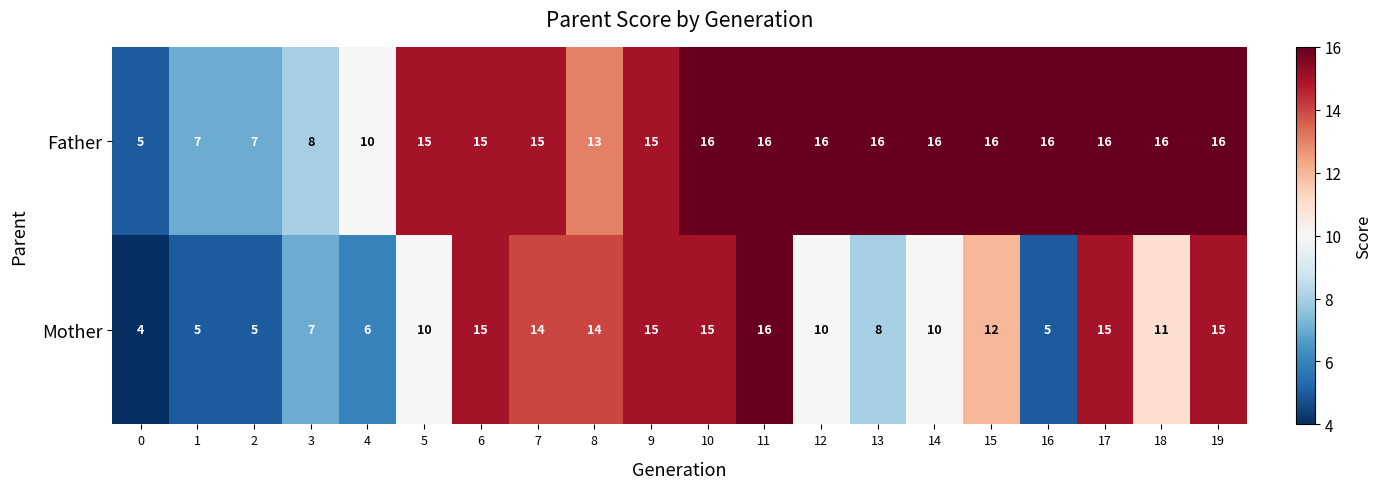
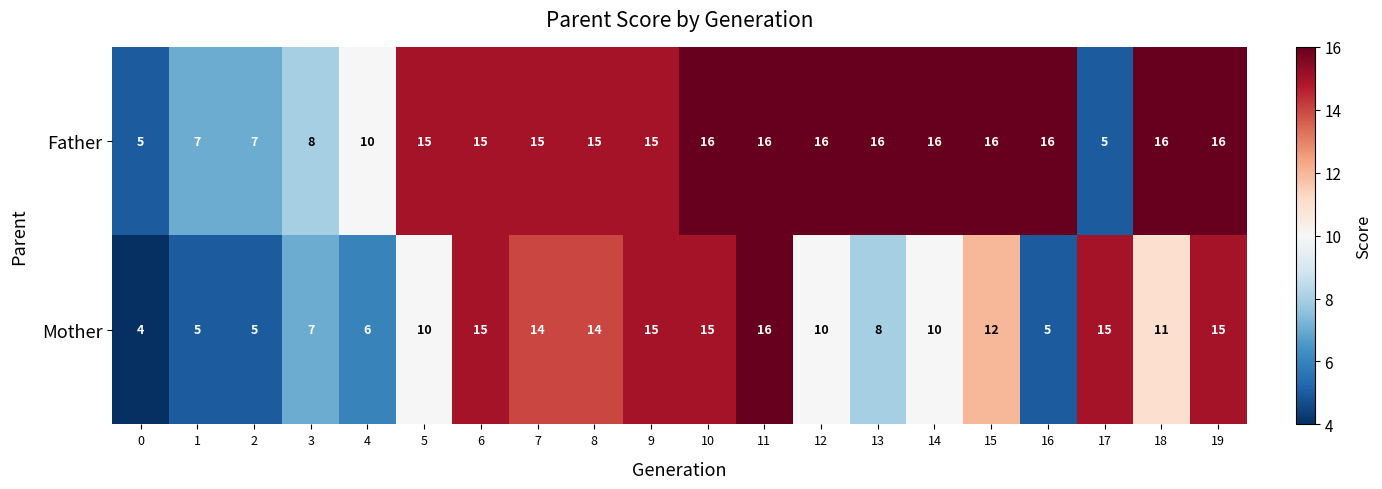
Father, 8: 13 -> 15
Father, 17: 16 -> 5
